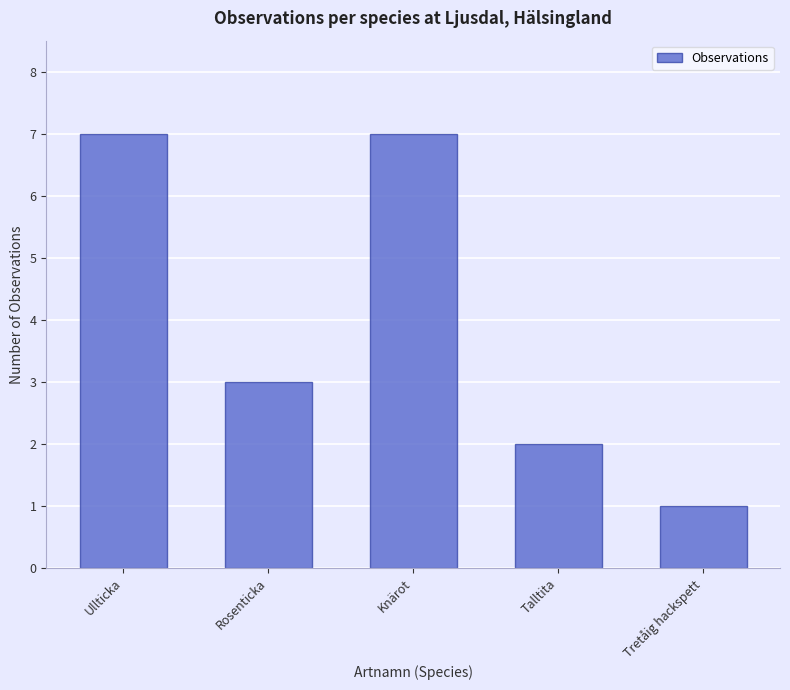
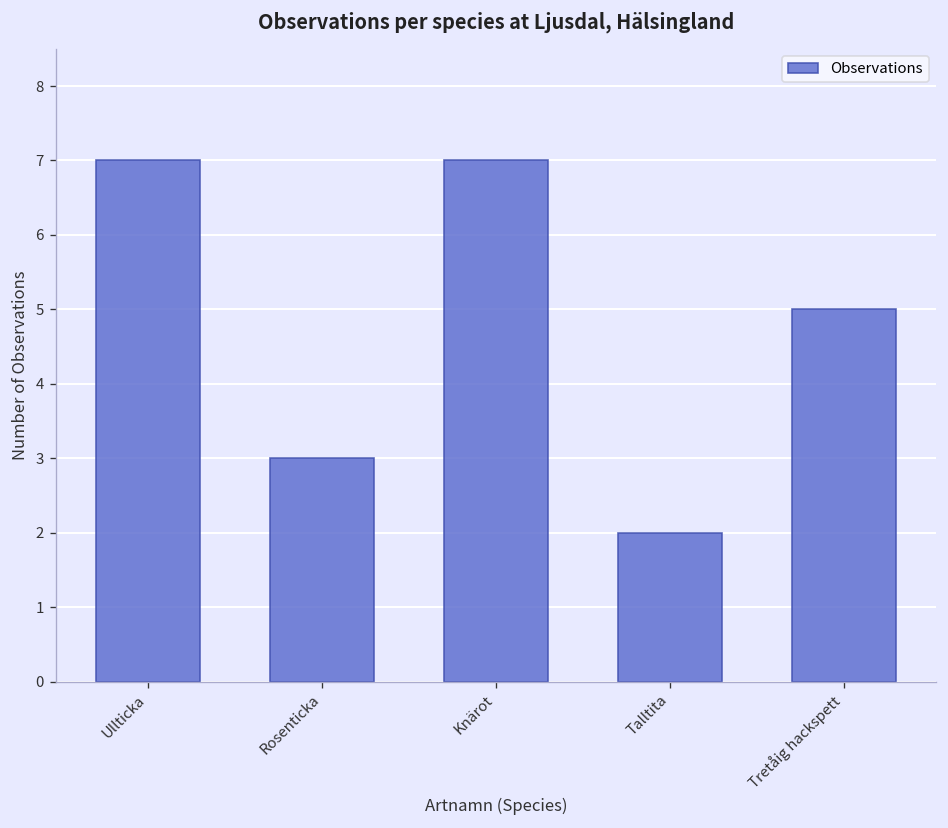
Tretåig hackspett: 1 -> 5
